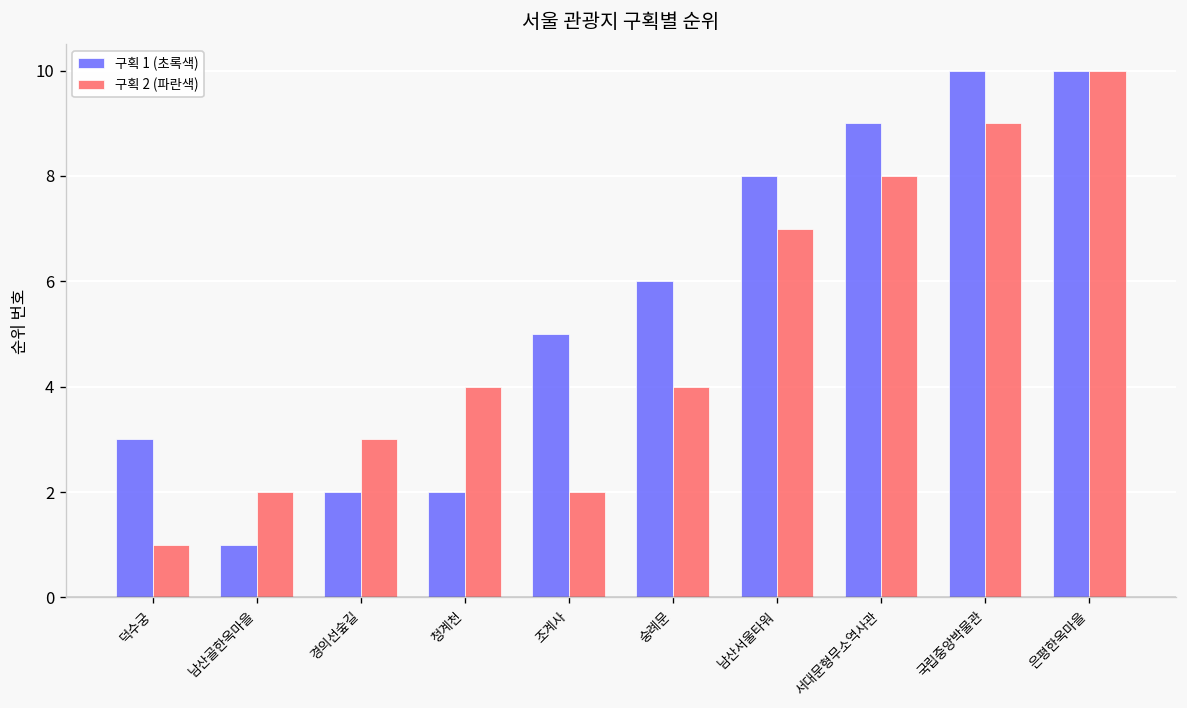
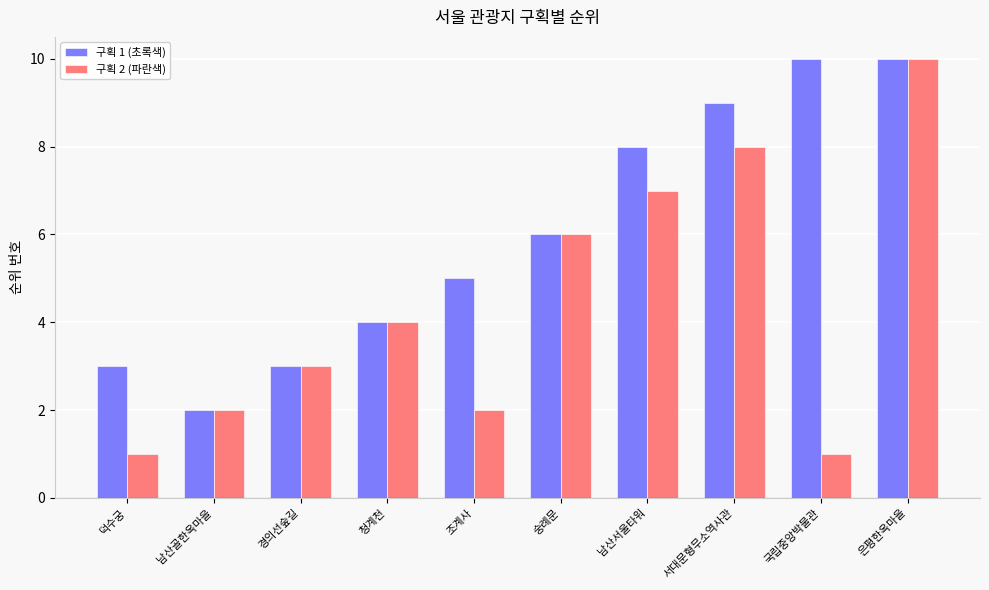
구획 1 (초록색), 남산골한옥마을: 1 -> 2
구획 1 (초록색), 경의선숲길: 2 -> 3
구획 1 (초록색), 청계천: 2 -> 4
구획 2 (파란색), 숭례문: 4 -> 6
구획 2 (파란색), 국립중앙박물관: 9 -> 1
